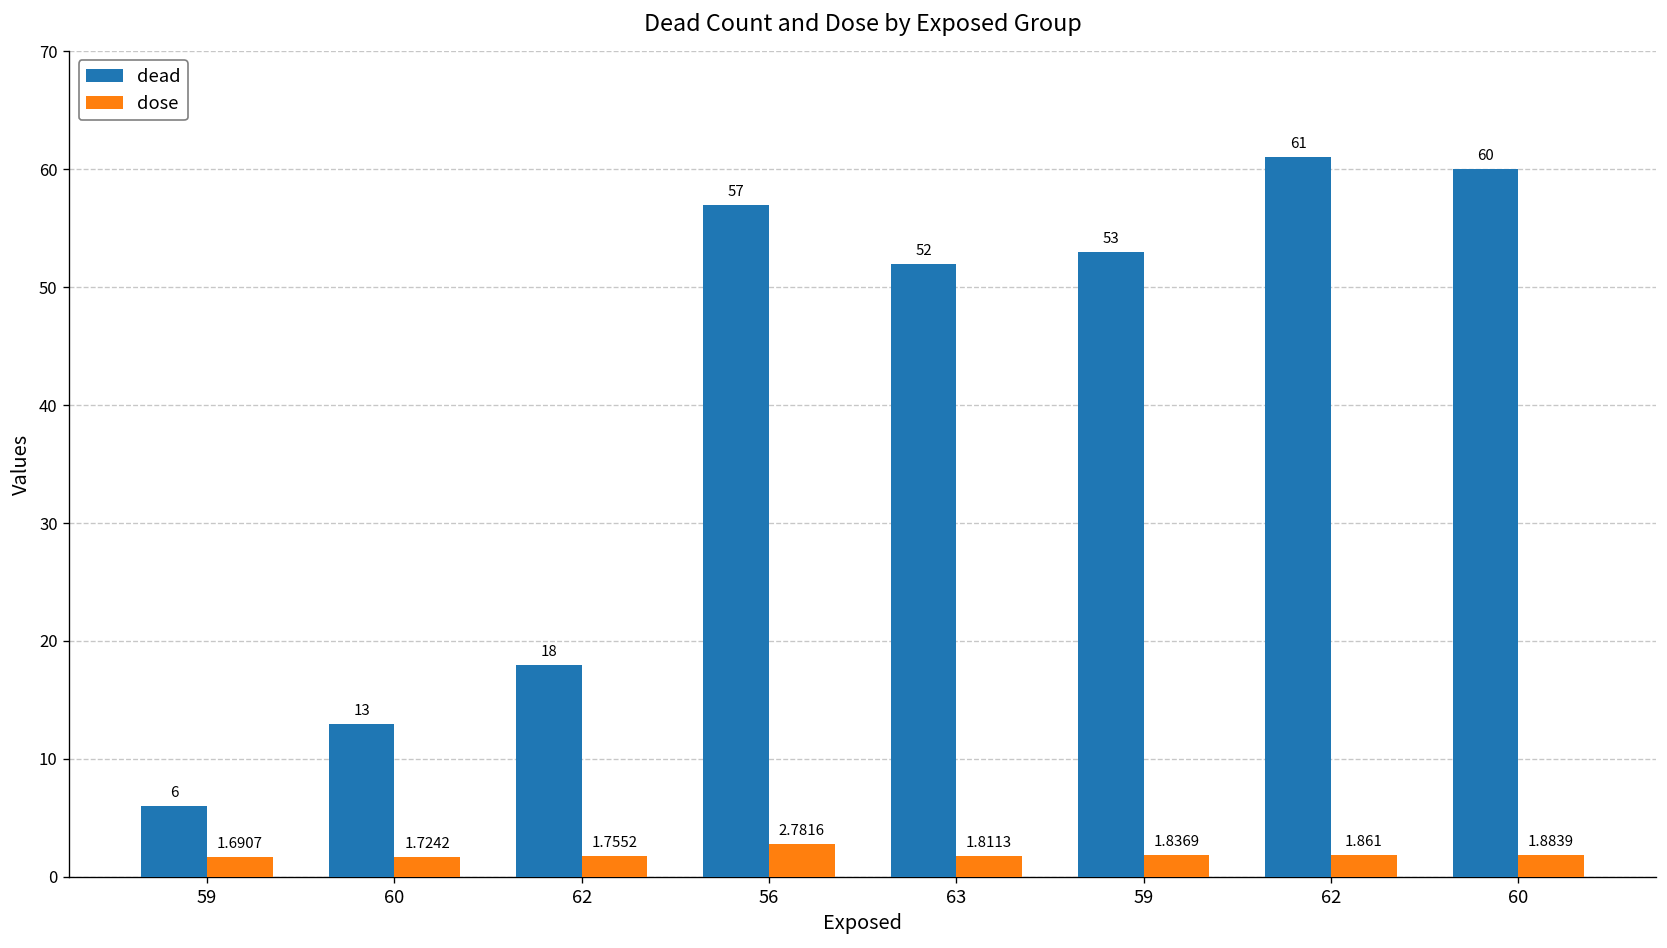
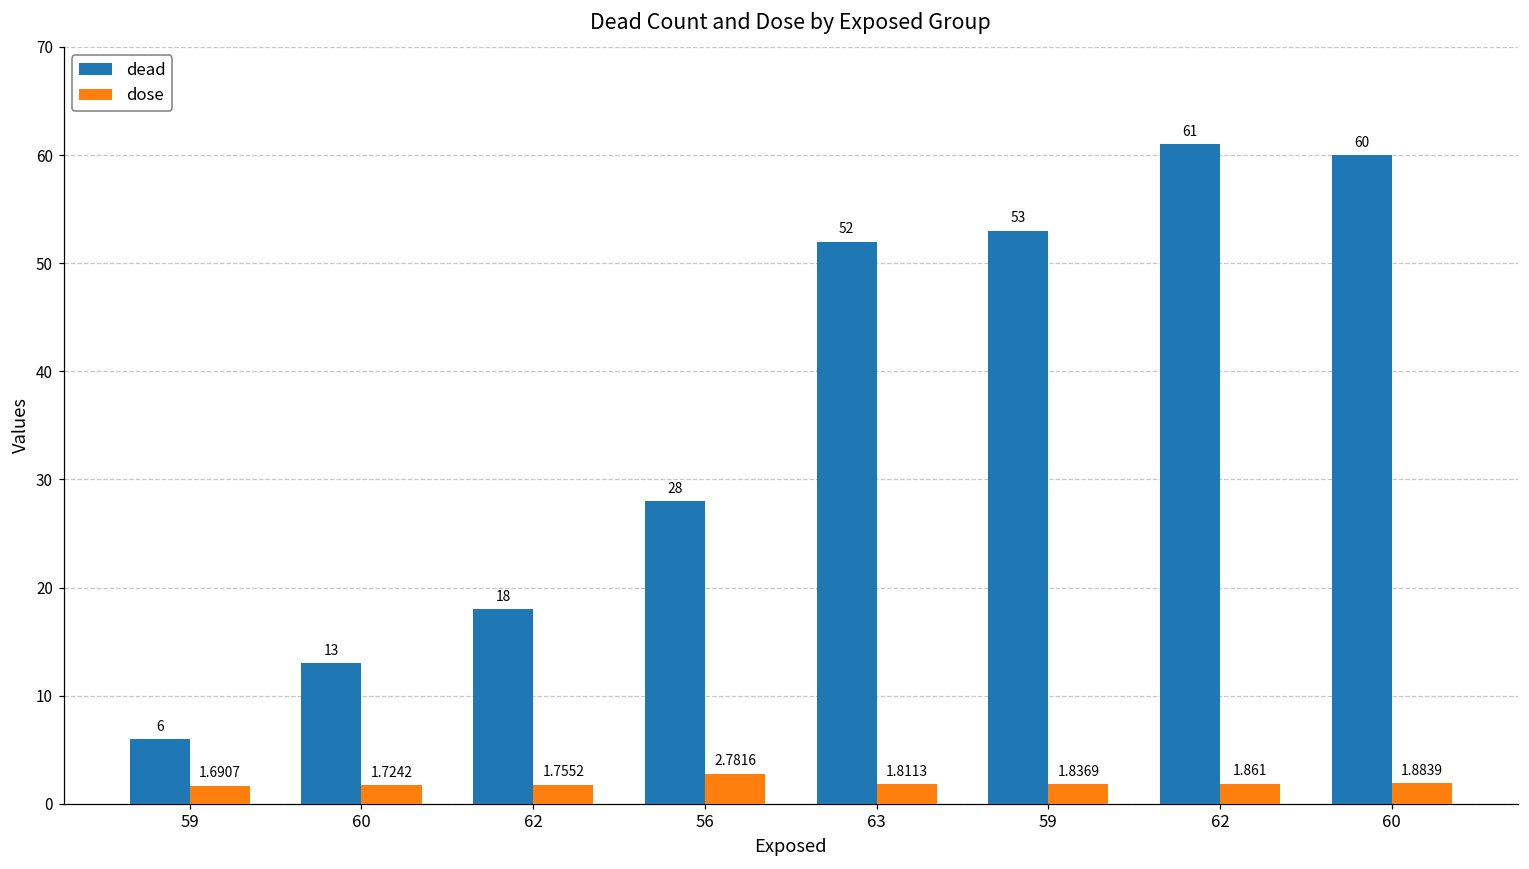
dead, 56: 57 -> 28
